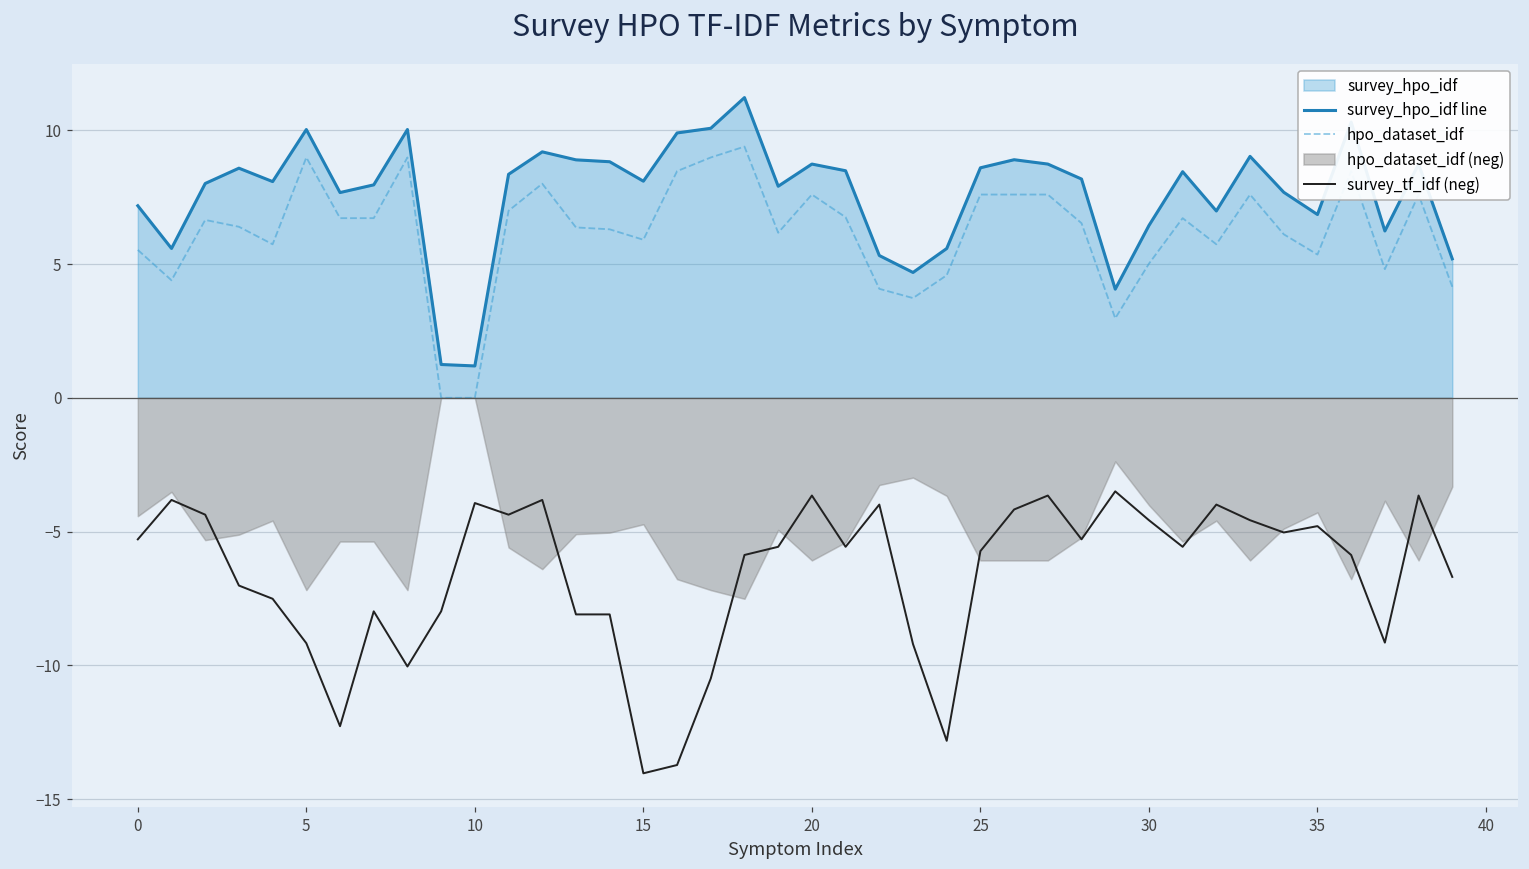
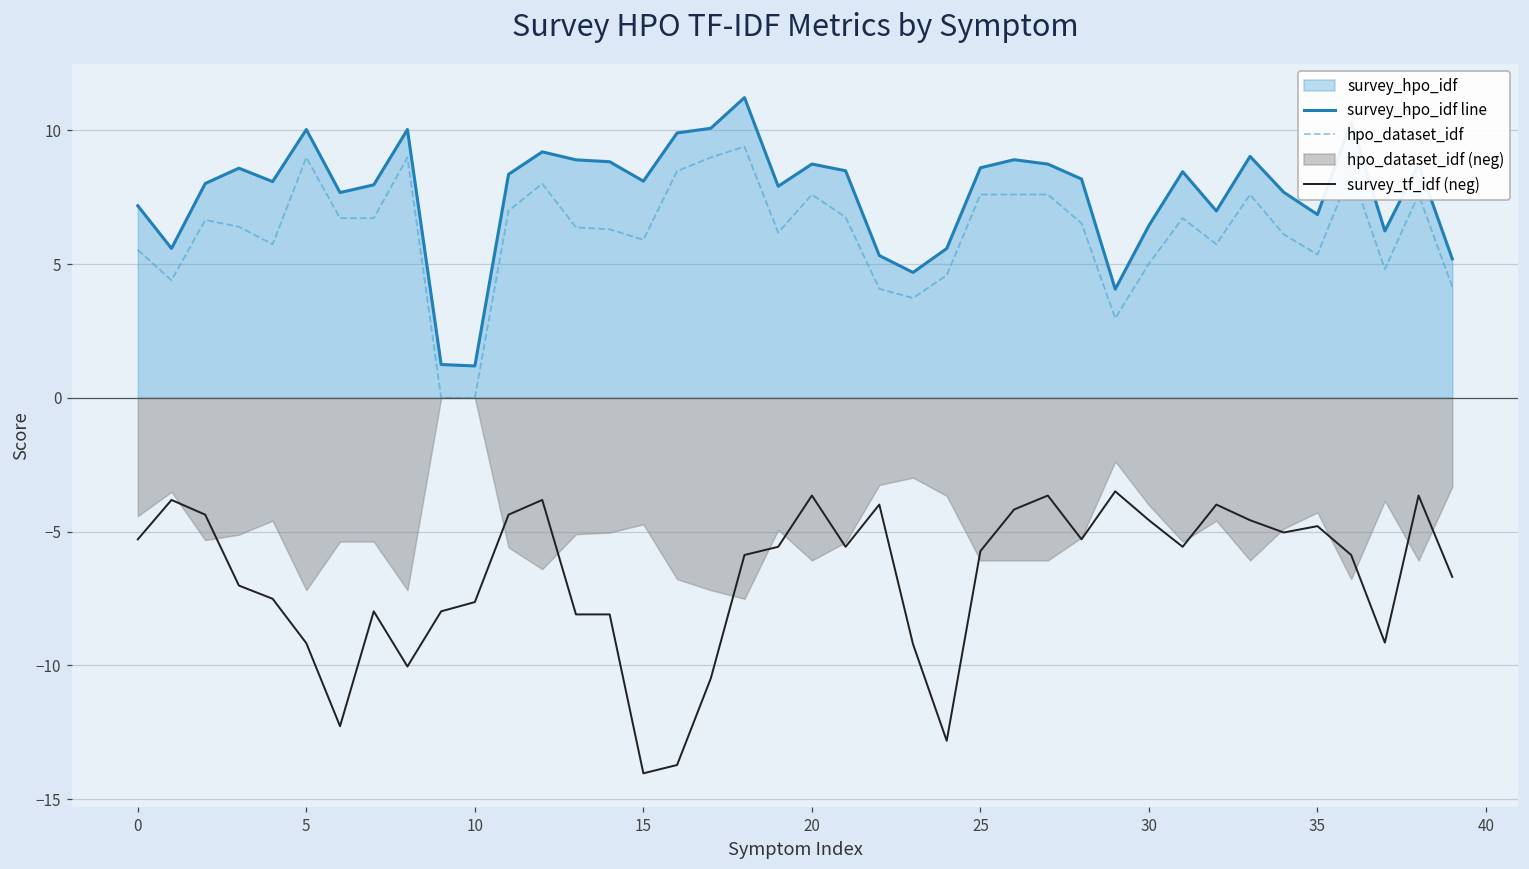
survey_tf_idf (neg), 10: -3.9 -> -7.6
